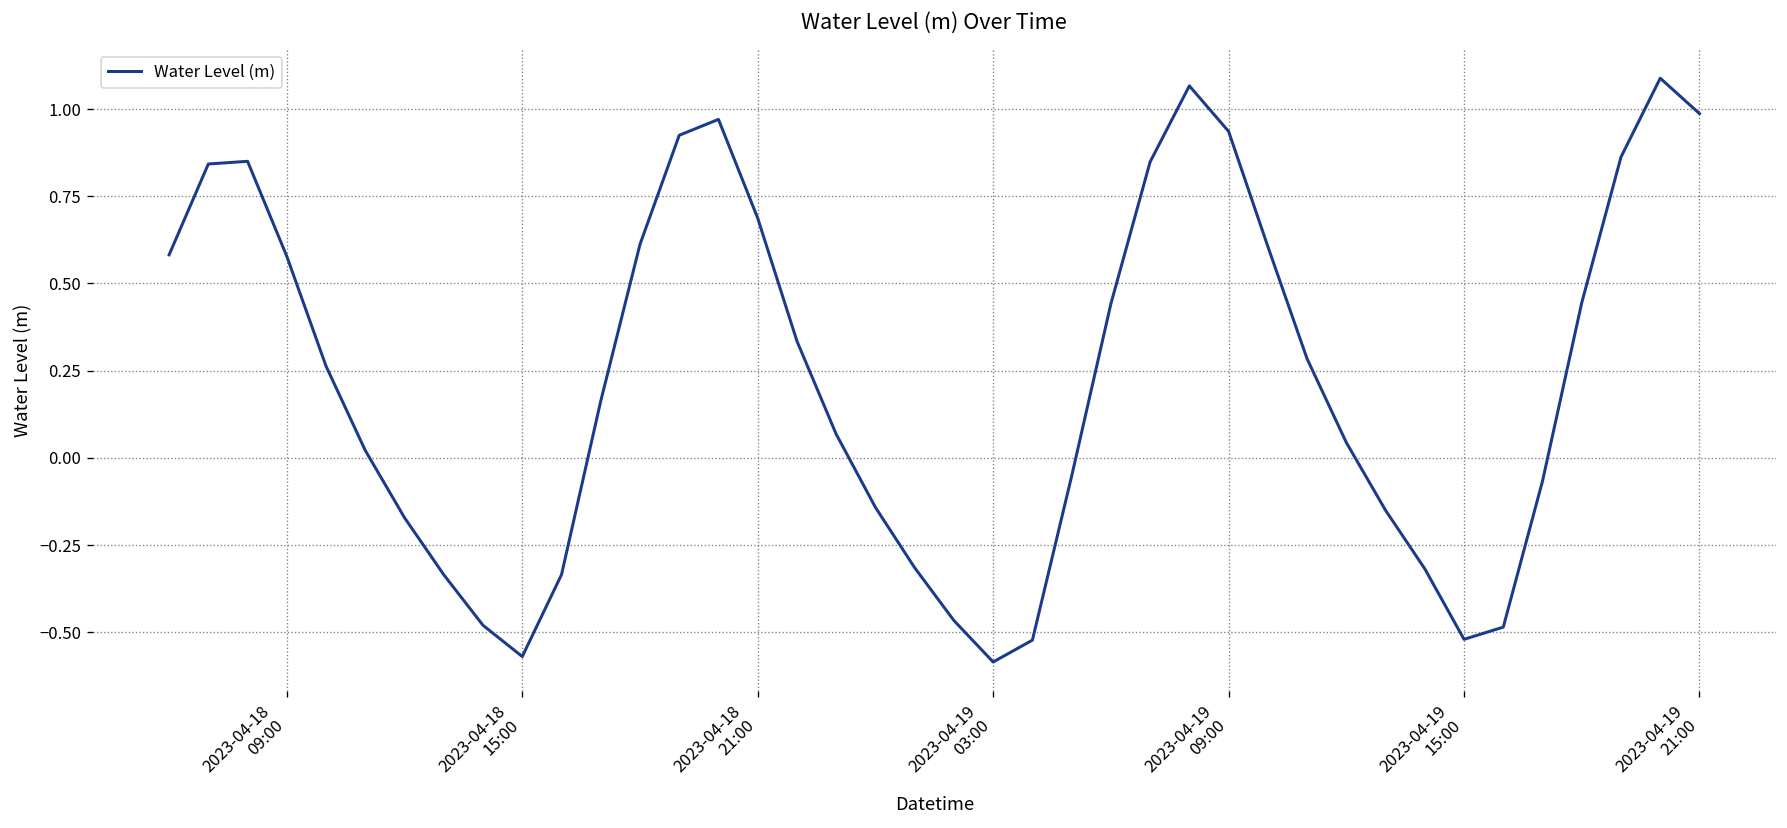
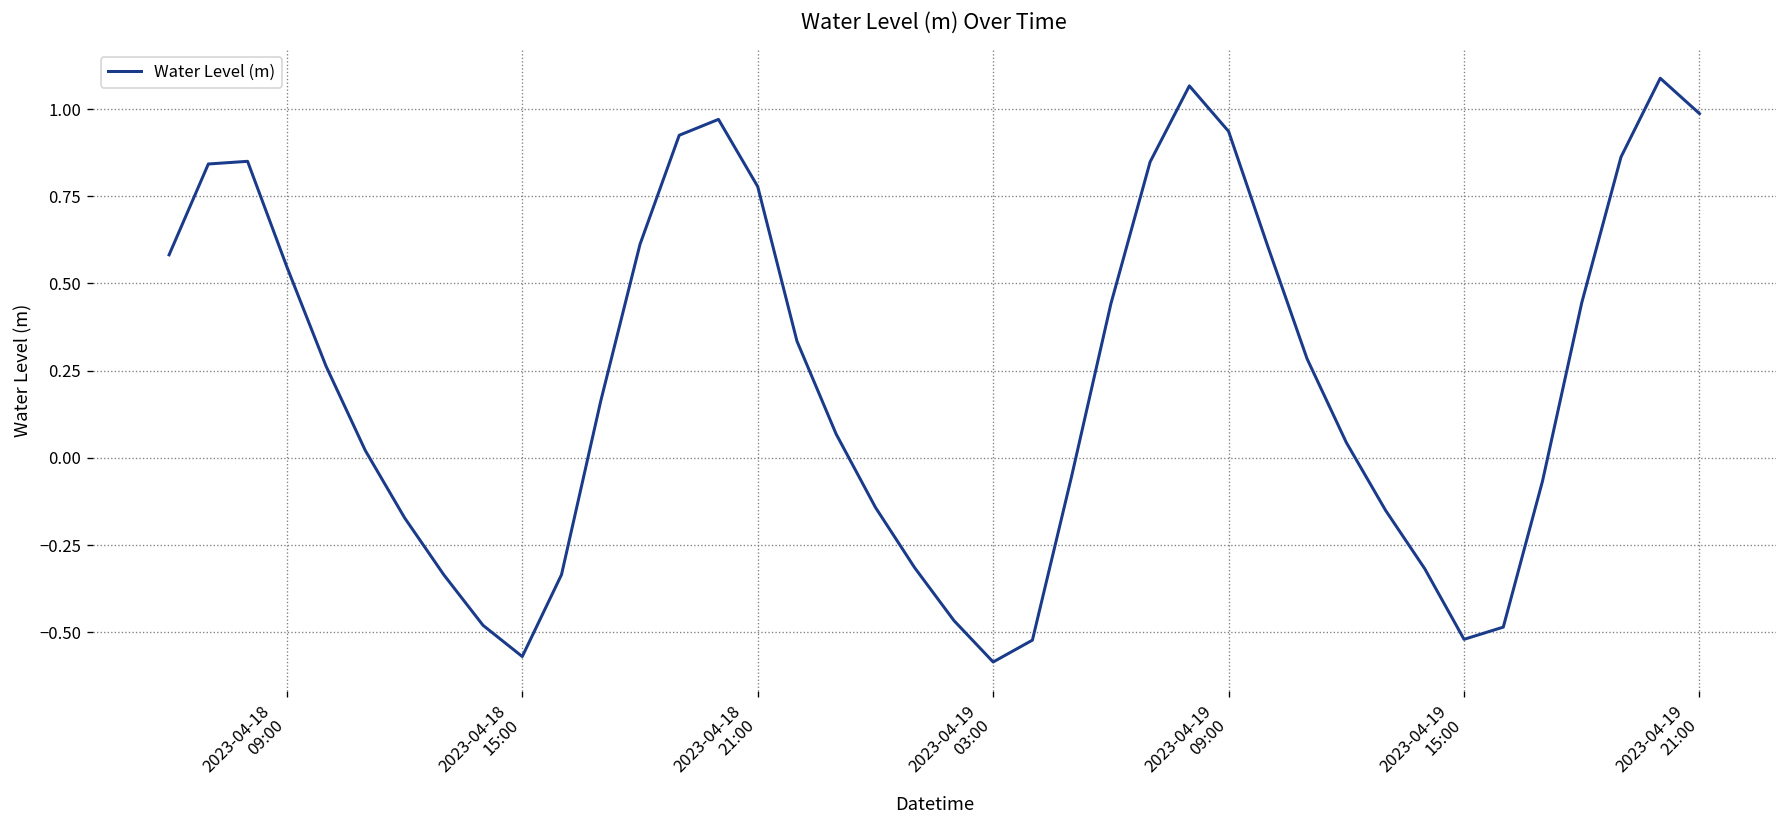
2023-04-18 09:00: 0.58 -> 0.55
2023-04-18 21:00: 0.69 -> 0.78
